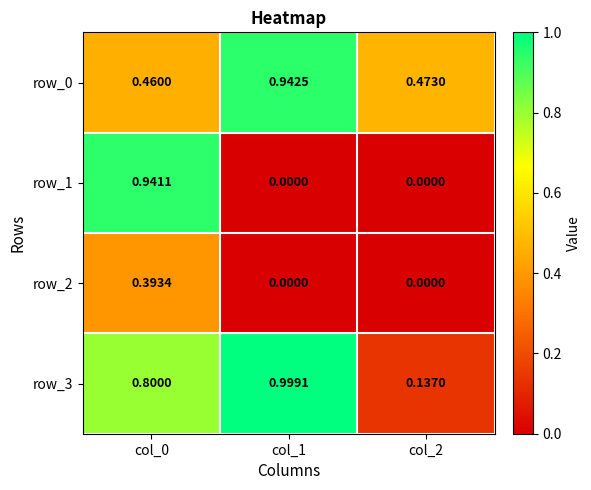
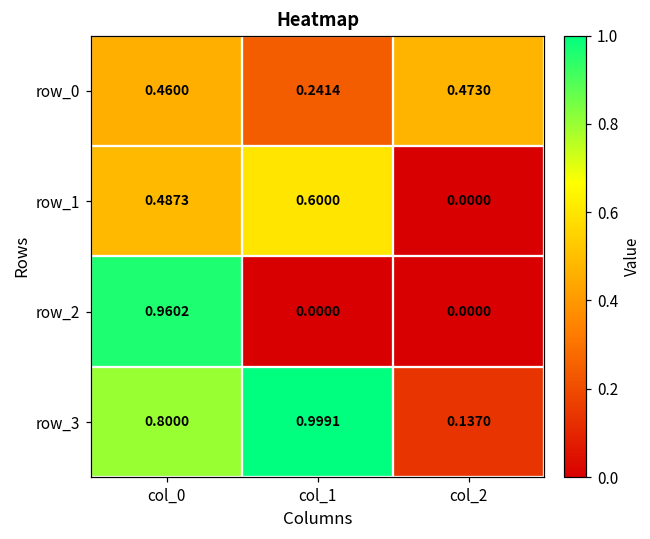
row_0, col_1: 0.9425 -> 0.2414
row_1, col_0: 0.9411 -> 0.4873
row_1, col_1: 0.0000 -> 0.6000
row_2, col_0: 0.3934 -> 0.9602
